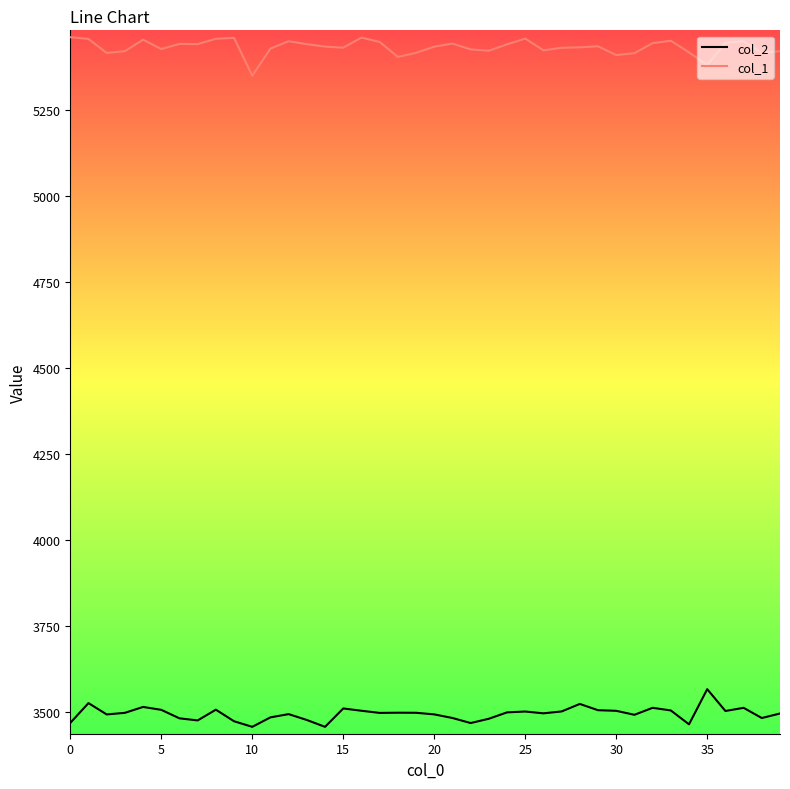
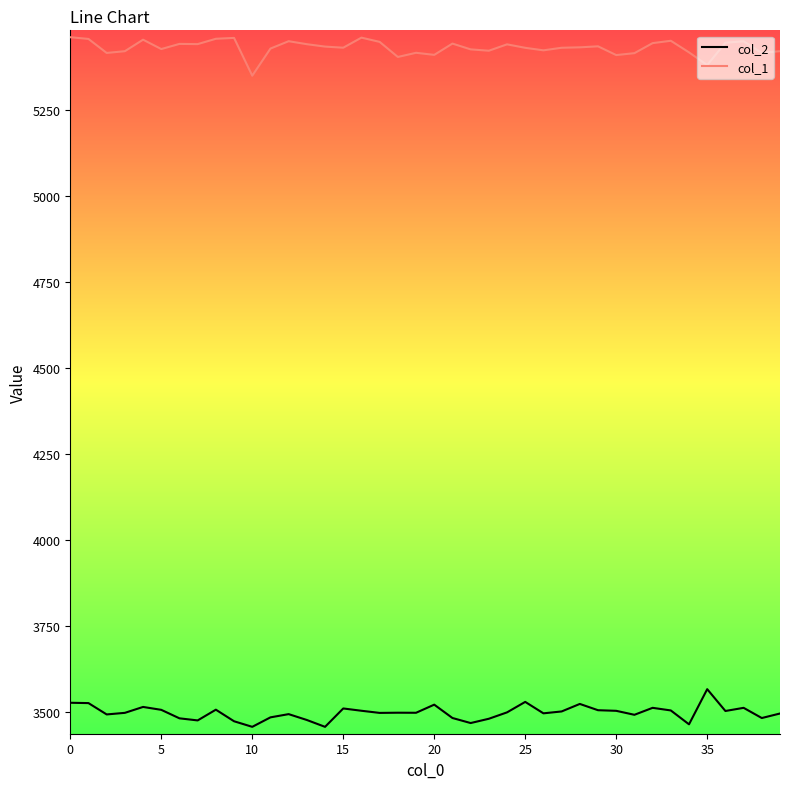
col_2, 0: 3470 -> 3530
col_2, 20: 3490 -> 3520
col_1, 20: 5430 -> 5410
col_2, 25: 3500 -> 3530
col_1, 25: 5460 -> 5430
